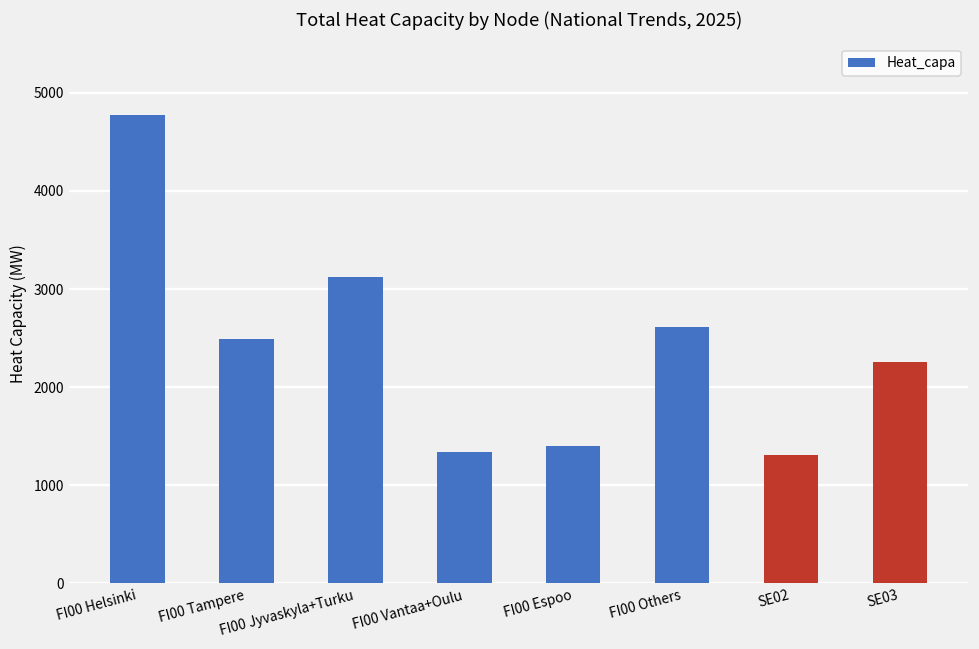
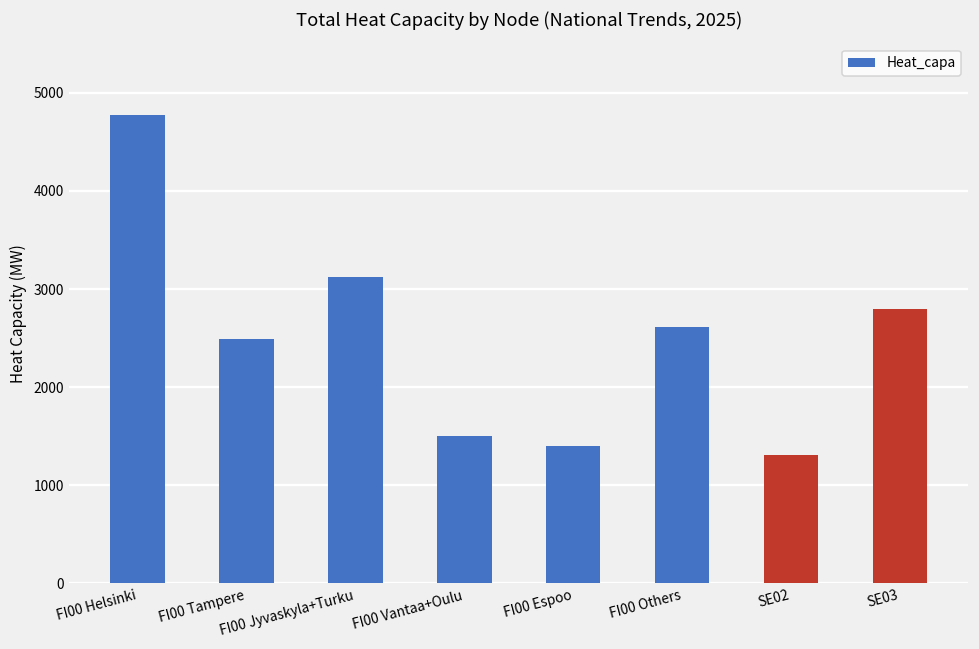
FI00 Vantaa+Oulu: 1300 -> 1500
SE03: 2300 -> 2800
